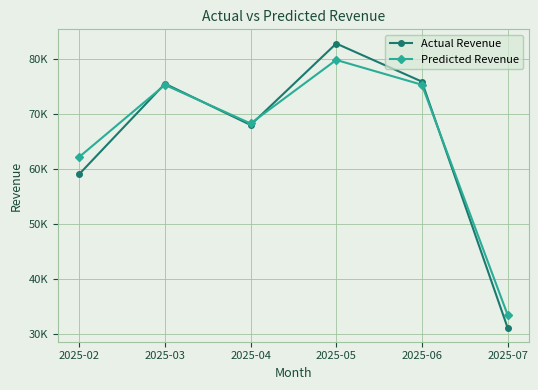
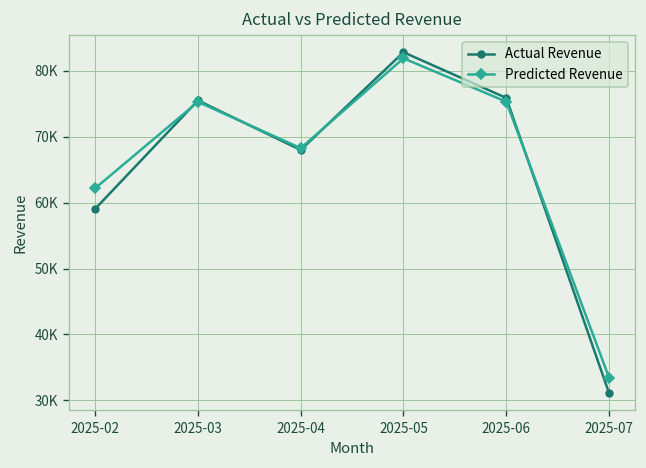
Predicted Revenue, 2025-05: 80000 -> 82000
